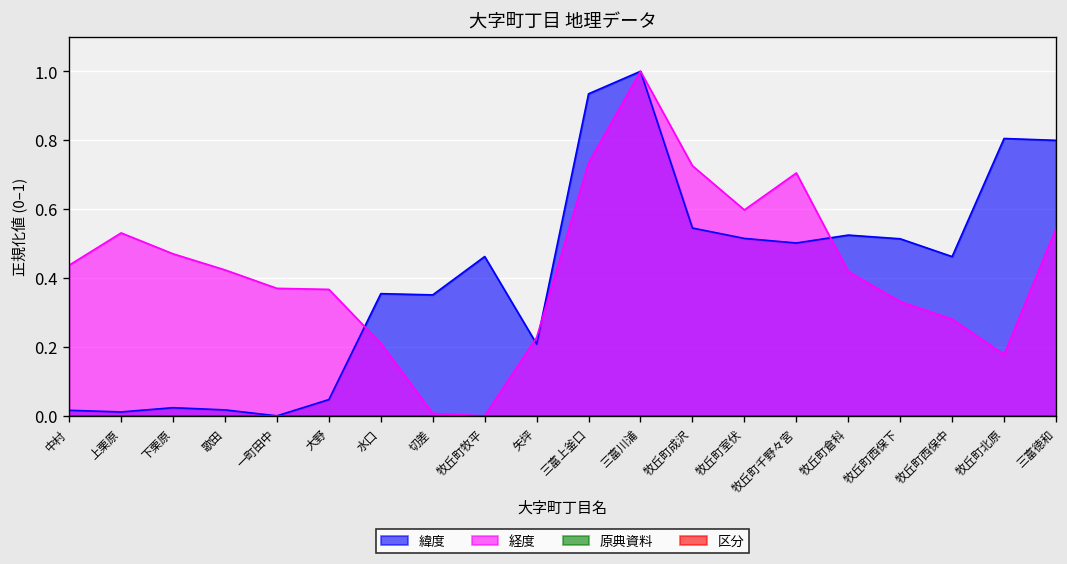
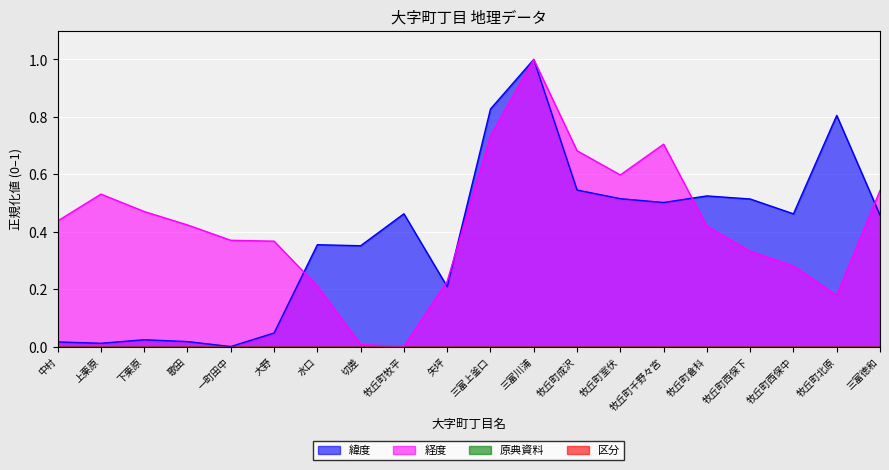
緯度, 三富上釜口: 0.93 -> 0.83
経度, 牧丘町成沢: 0.73 -> 0.68
緯度, 三富徳和: 0.80 -> 0.46
